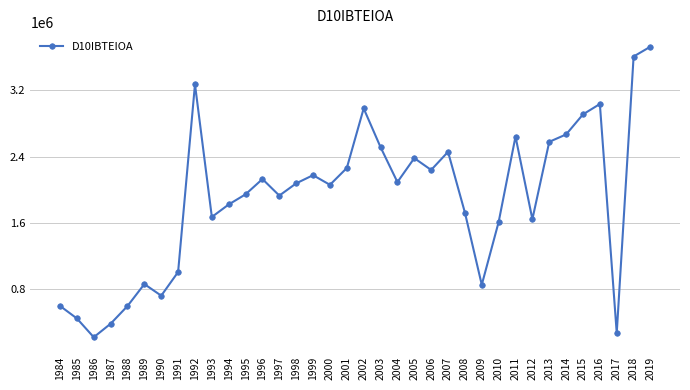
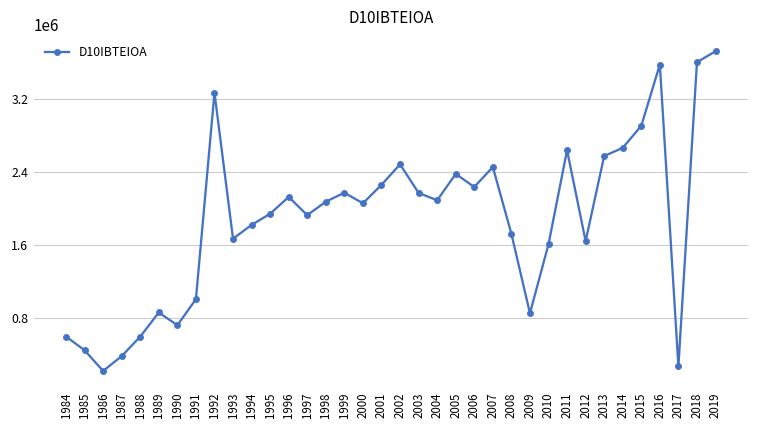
2002: 3000000 -> 2500000
2003: 2500000 -> 2200000
2016: 3000000 -> 3600000
